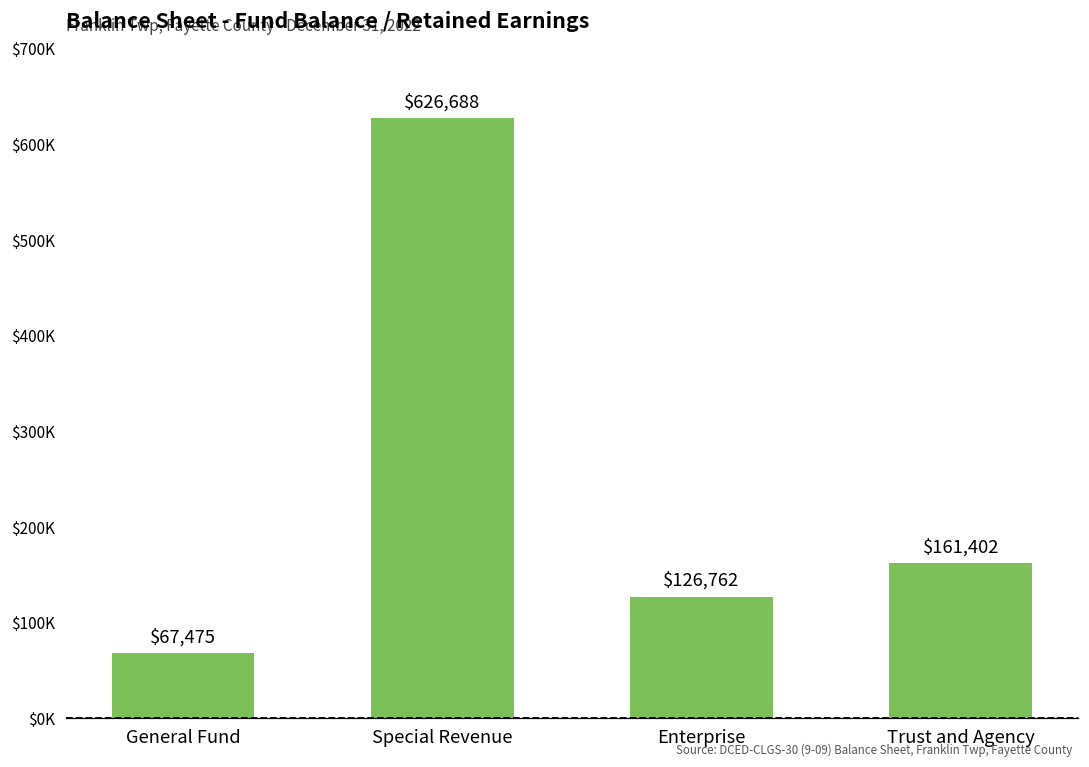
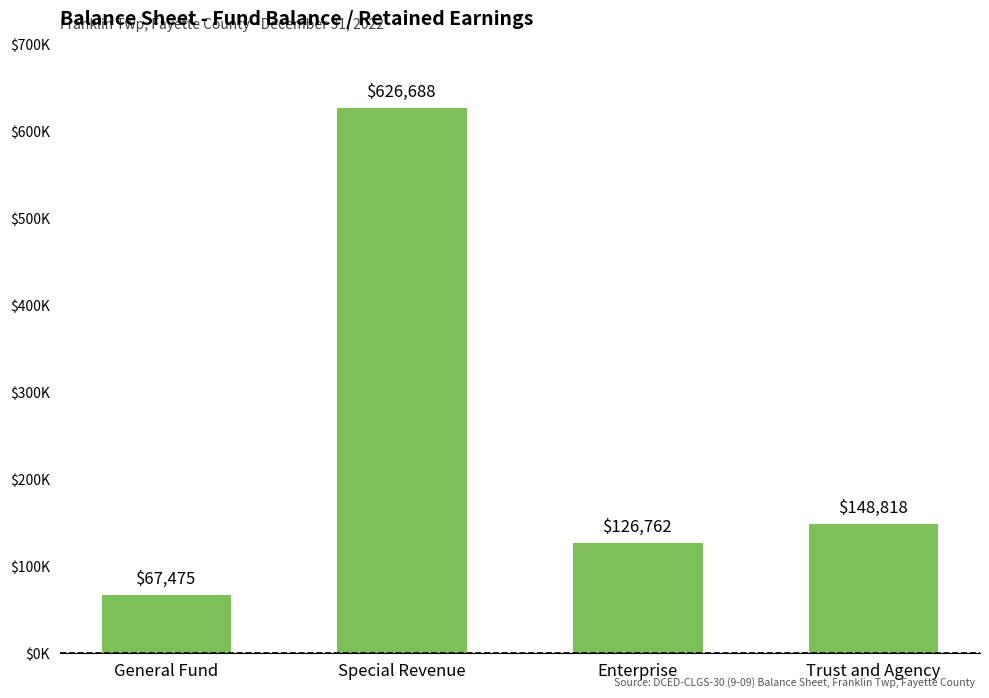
Trust and Agency: $161,402 -> $148,818
